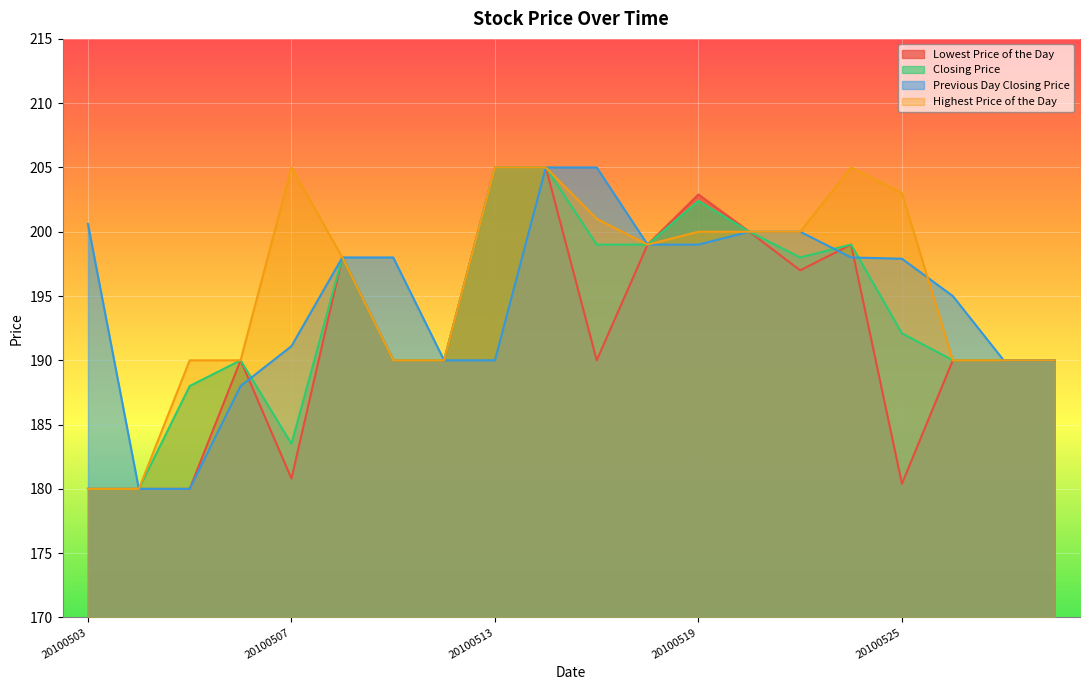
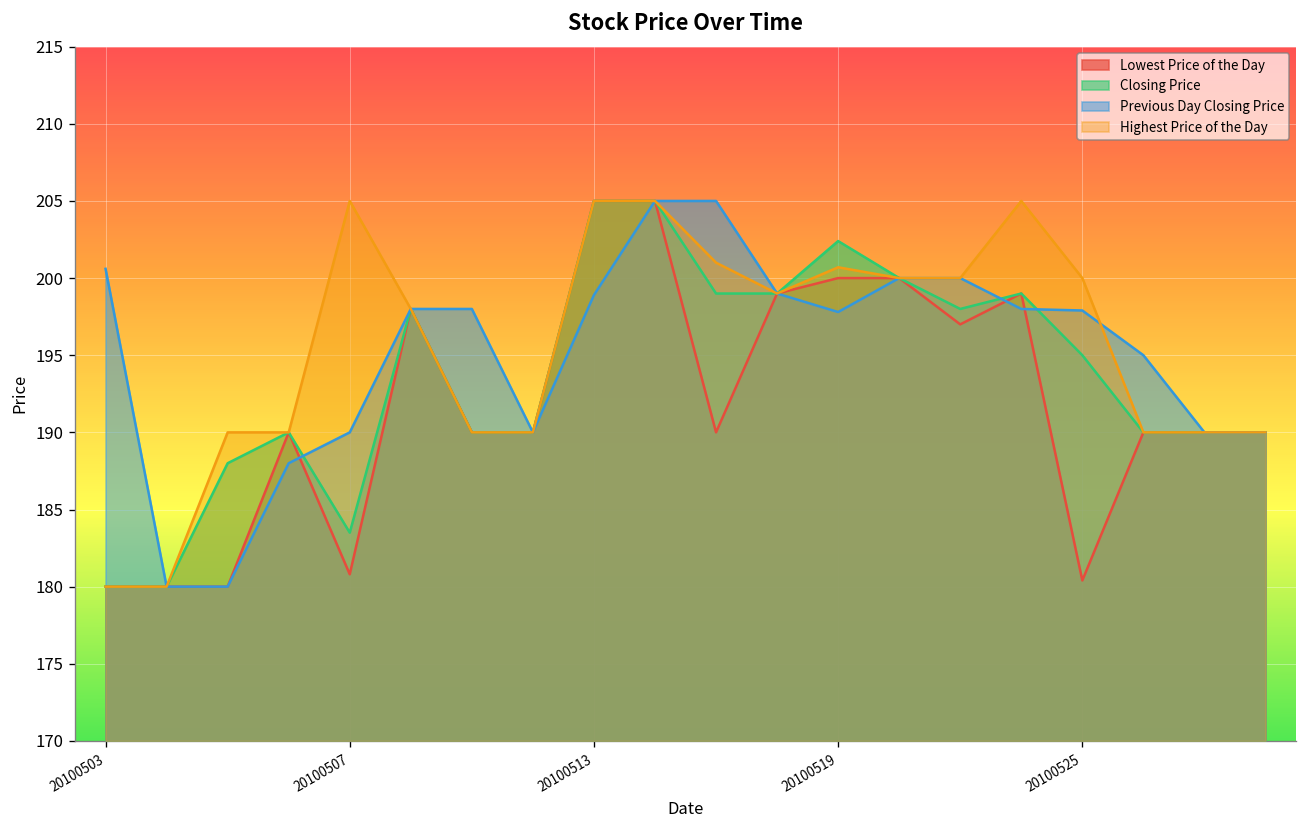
Previous Day Closing Price, 20100507: 191.1 -> 190.0
Previous Day Closing Price, 20100513: 190.0 -> 198.9
Lowest Price of the Day, 20100519: 202.9 -> 200.0
Previous Day Closing Price, 20100519: 199.0 -> 197.8
Highest Price of the Day, 20100519: 200.0 -> 200.7
Closing Price, 20100525: 192.1 -> 195.0
Highest Price of the Day, 20100525: 203 -> 200
